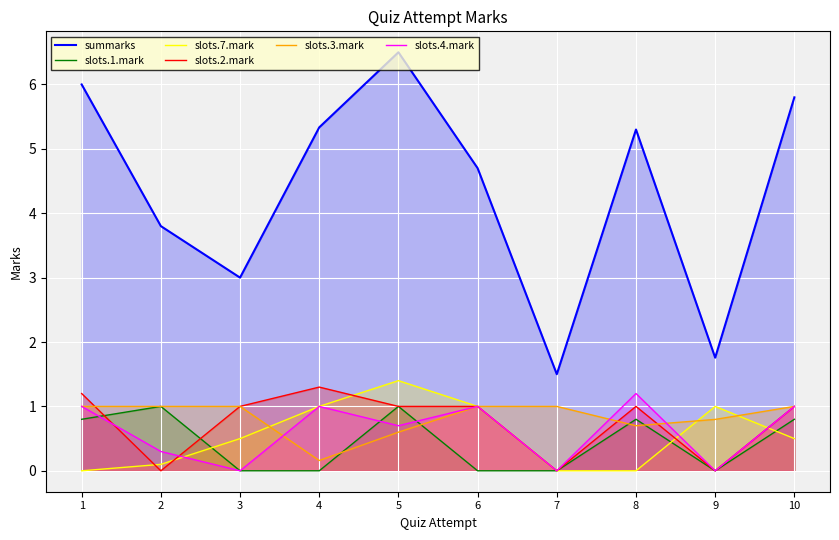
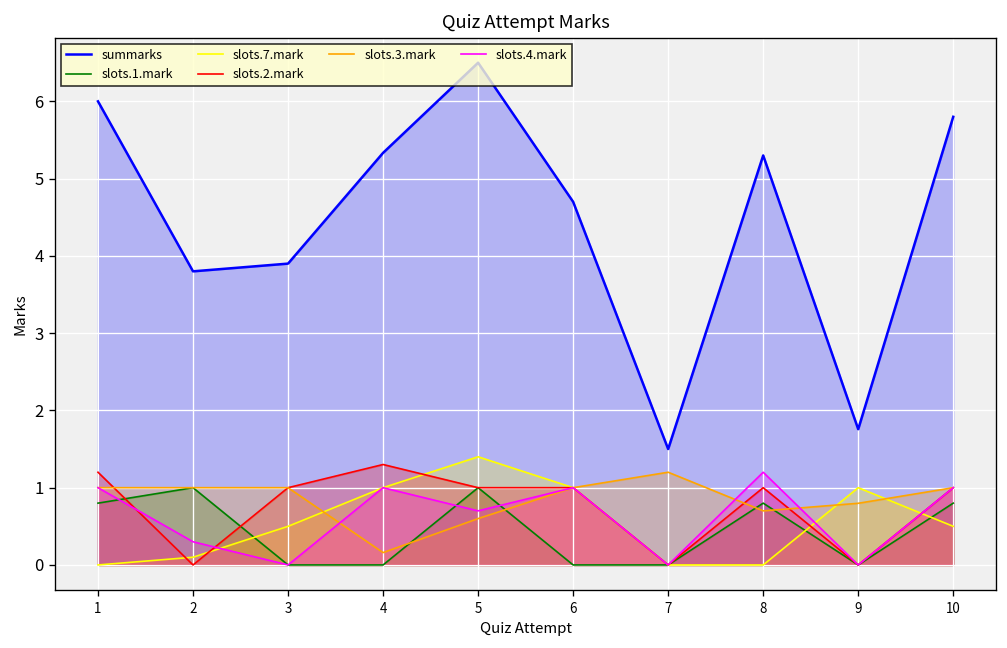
summarks, 3: 3.0 -> 3.9
slots.3.mark, 7: 1.0 -> 1.2
